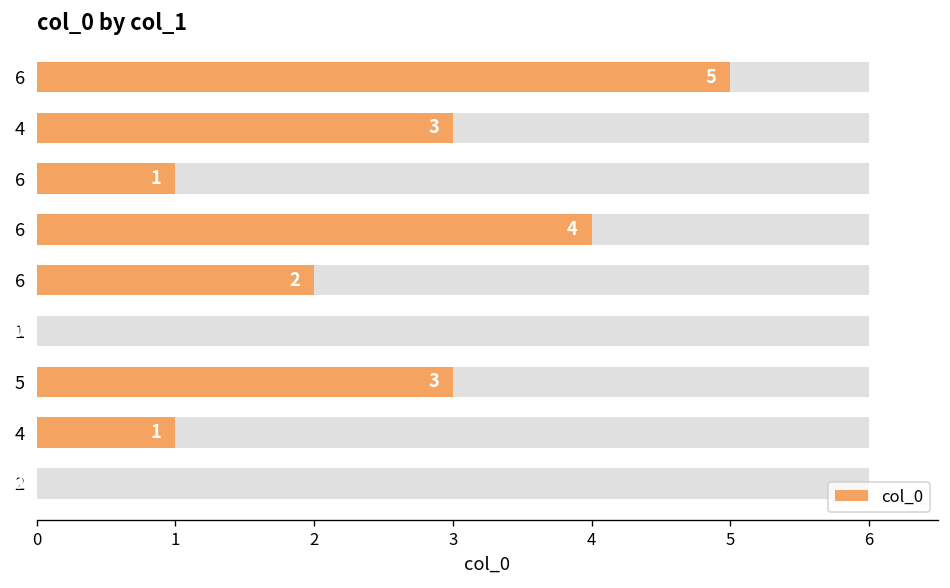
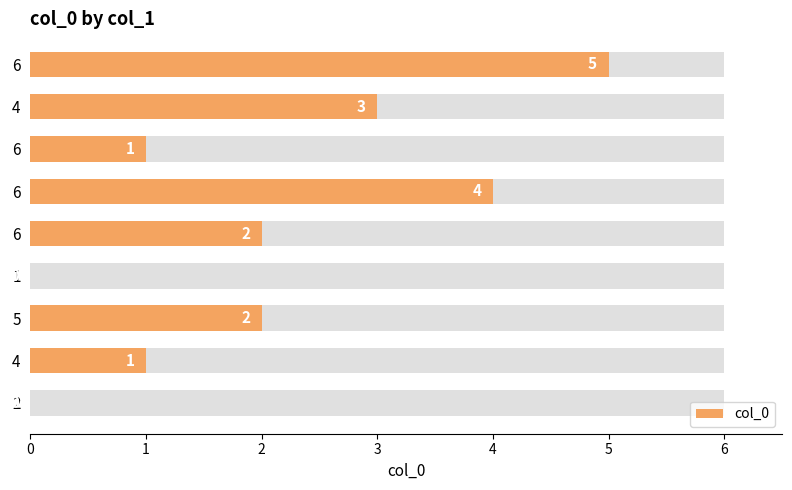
col_0, 5: 3 -> 2
